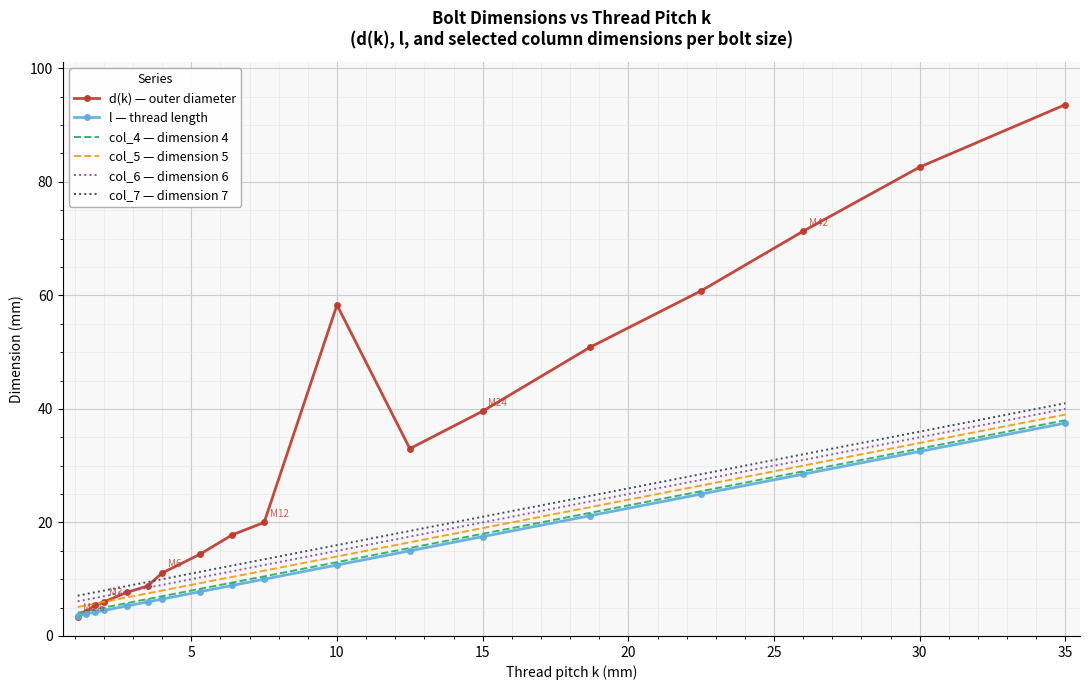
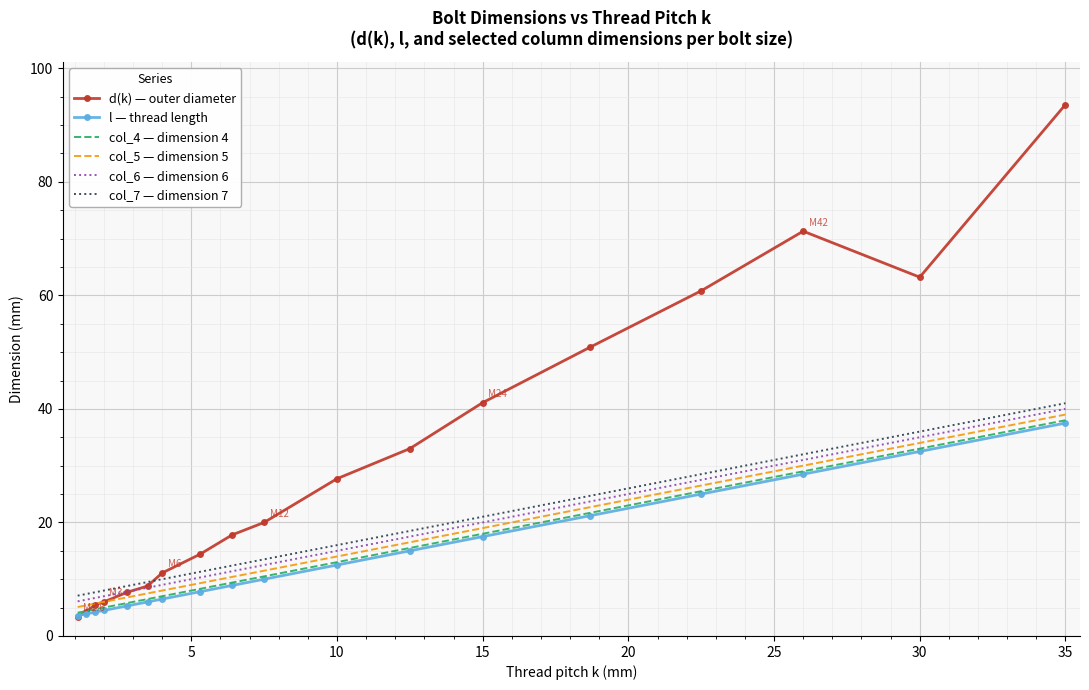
d(k) — outer diameter, 10: 58 -> 28
d(k) — outer diameter, 15: 40 -> 41
d(k) — outer diameter, 30: 83 -> 63
